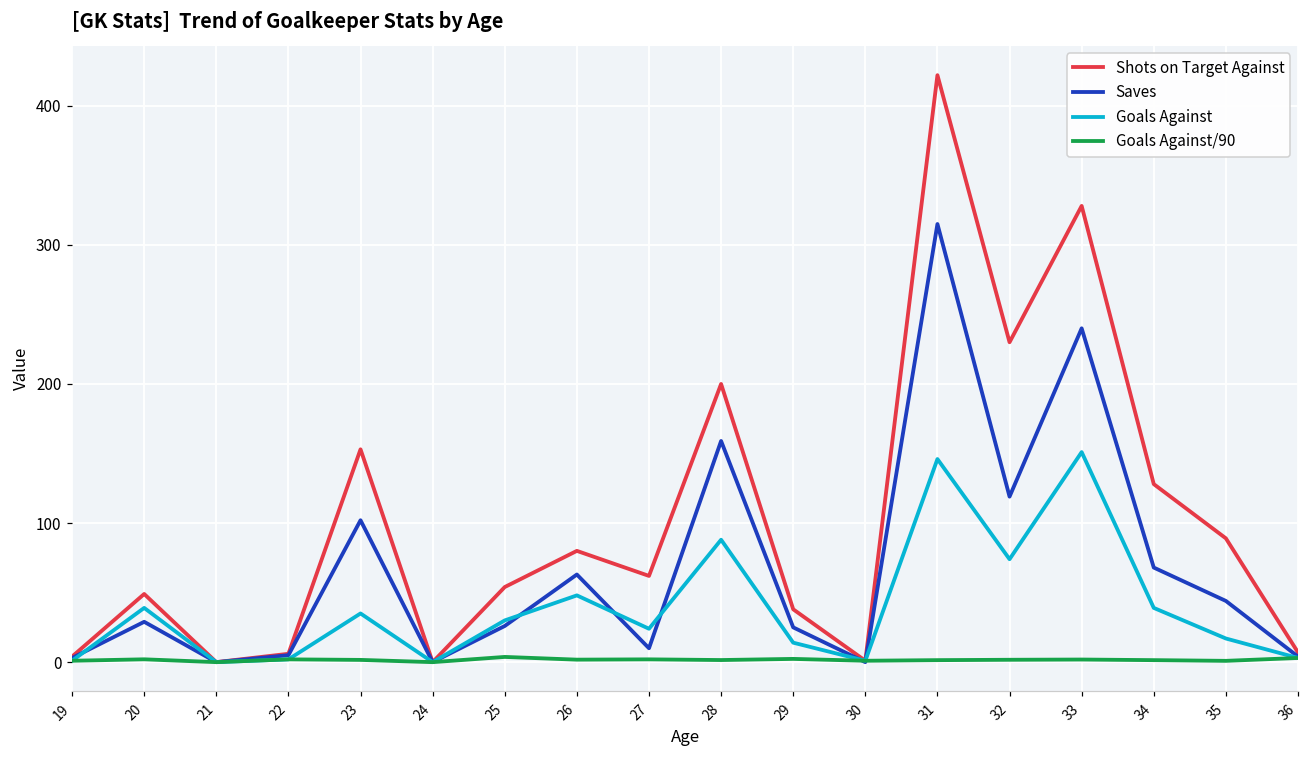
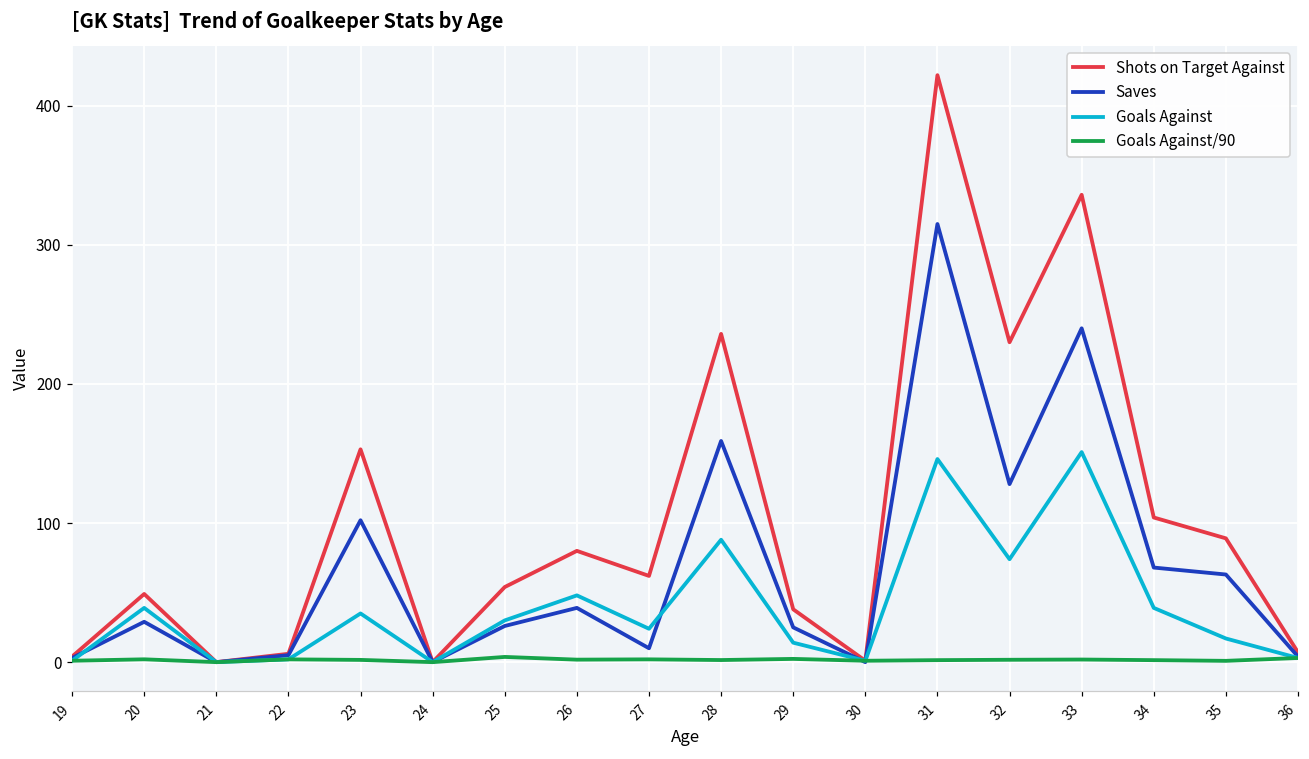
Saves, 26: 63 -> 39
Shots on Target Against, 28: 200 -> 236
Saves, 32: 119 -> 128
Shots on Target Against, 33: 328 -> 336
Shots on Target Against, 34: 128 -> 104
Saves, 35: 44 -> 63
